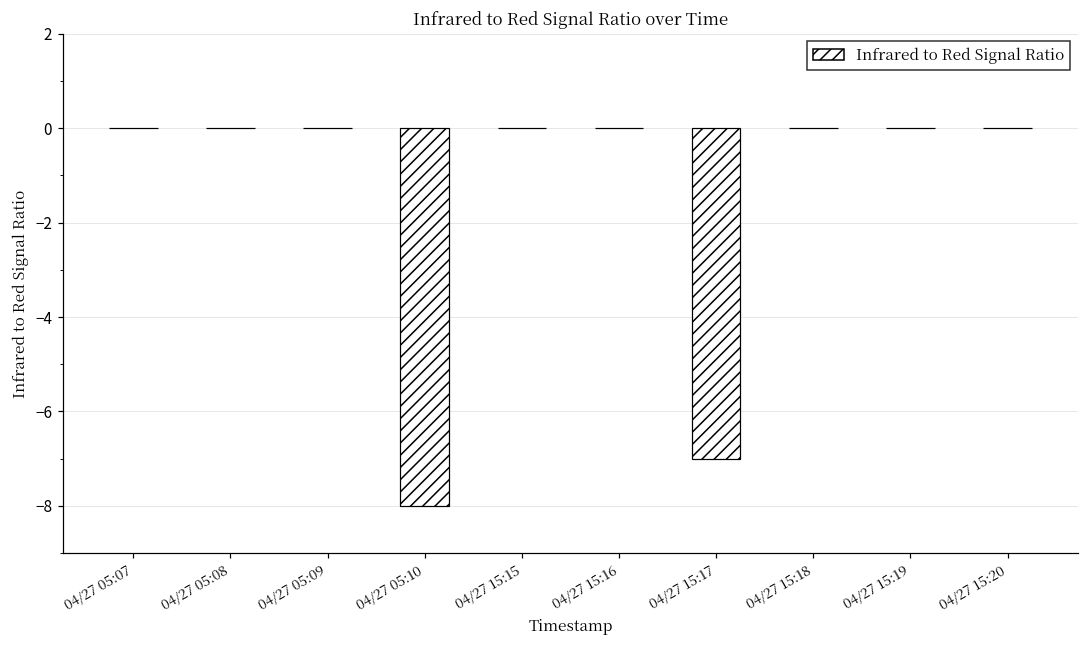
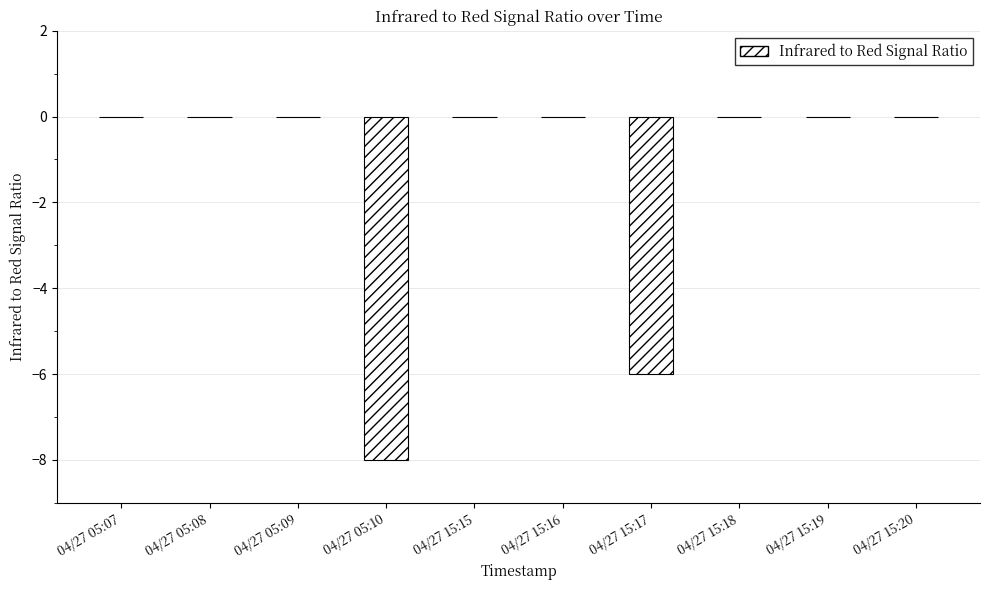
04/27 15:17: -7 -> -6
